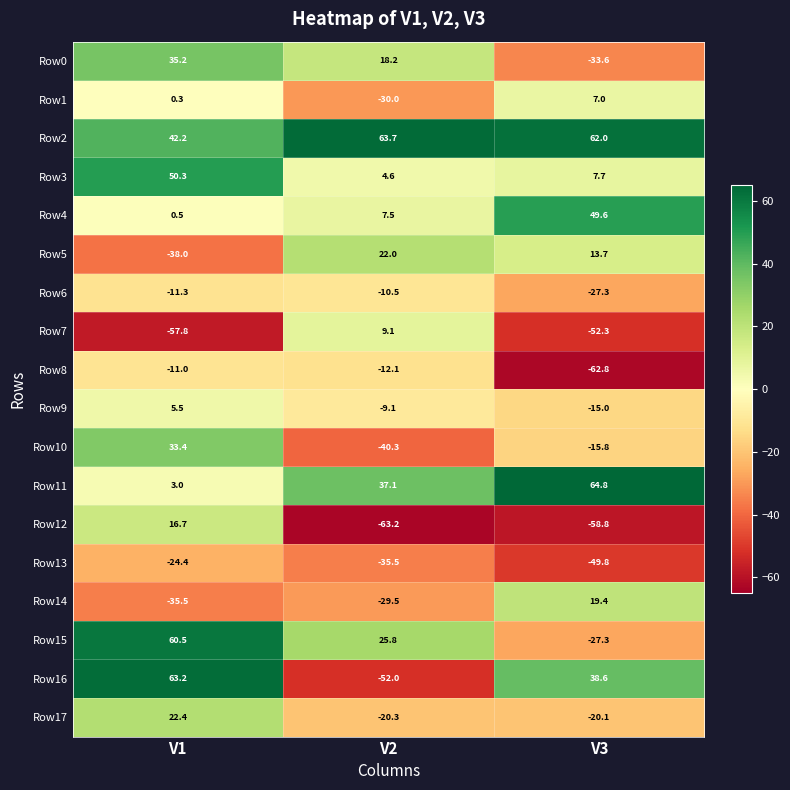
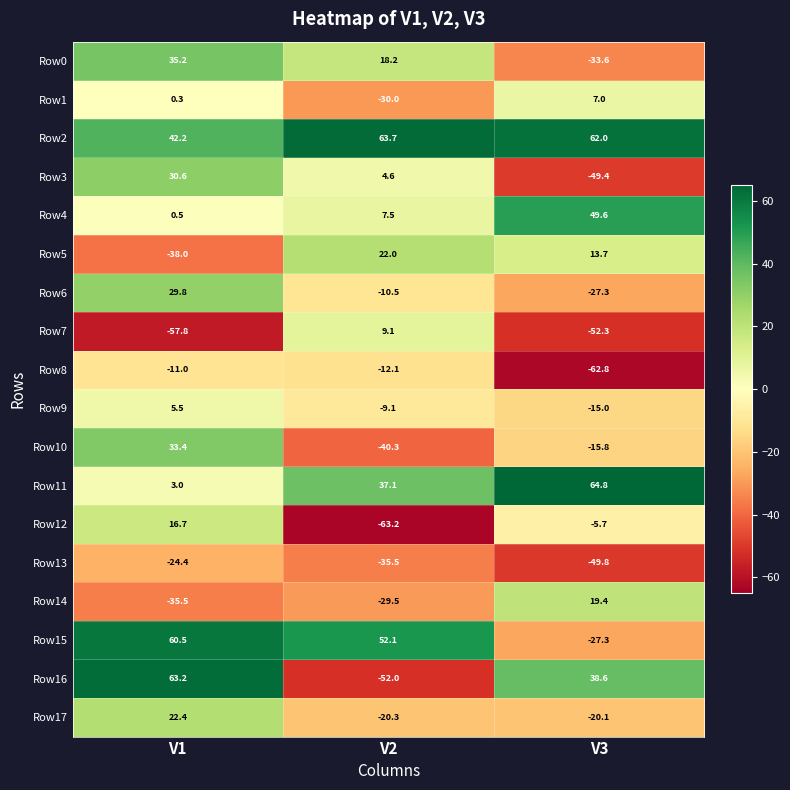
Row3, V1: 50.3 -> 30.6
Row3, V3: 7.7 -> -49.4
Row6, V1: -11.3 -> 29.8
Row12, V3: -58.8 -> -5.7
Row15, V2: 25.8 -> 52.1
